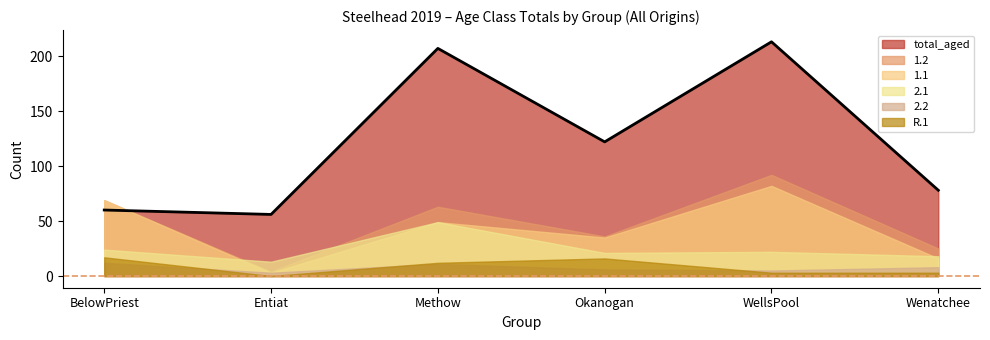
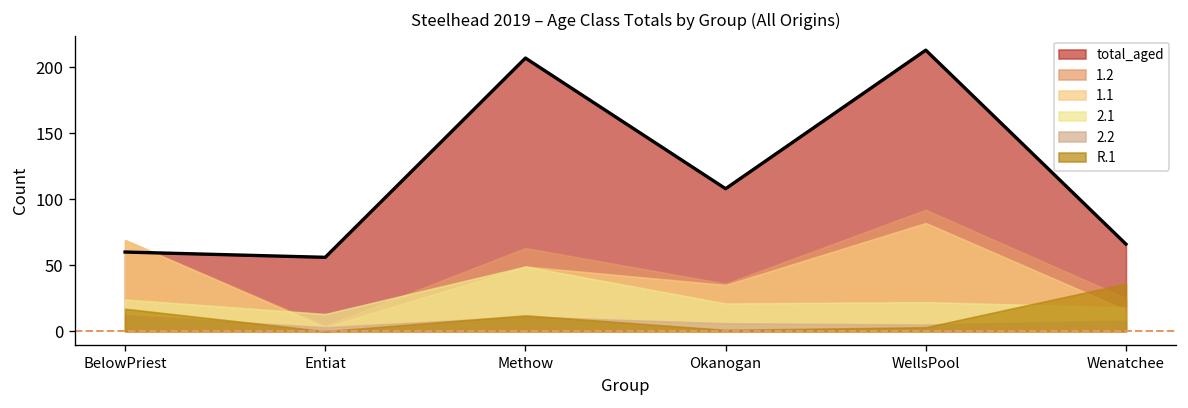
total_aged, Okanogan: 122 -> 108
R.1, Okanogan: 16 -> 1
total_aged, Wenatchee: 78 -> 66
R.1, Wenatchee: 3 -> 36
